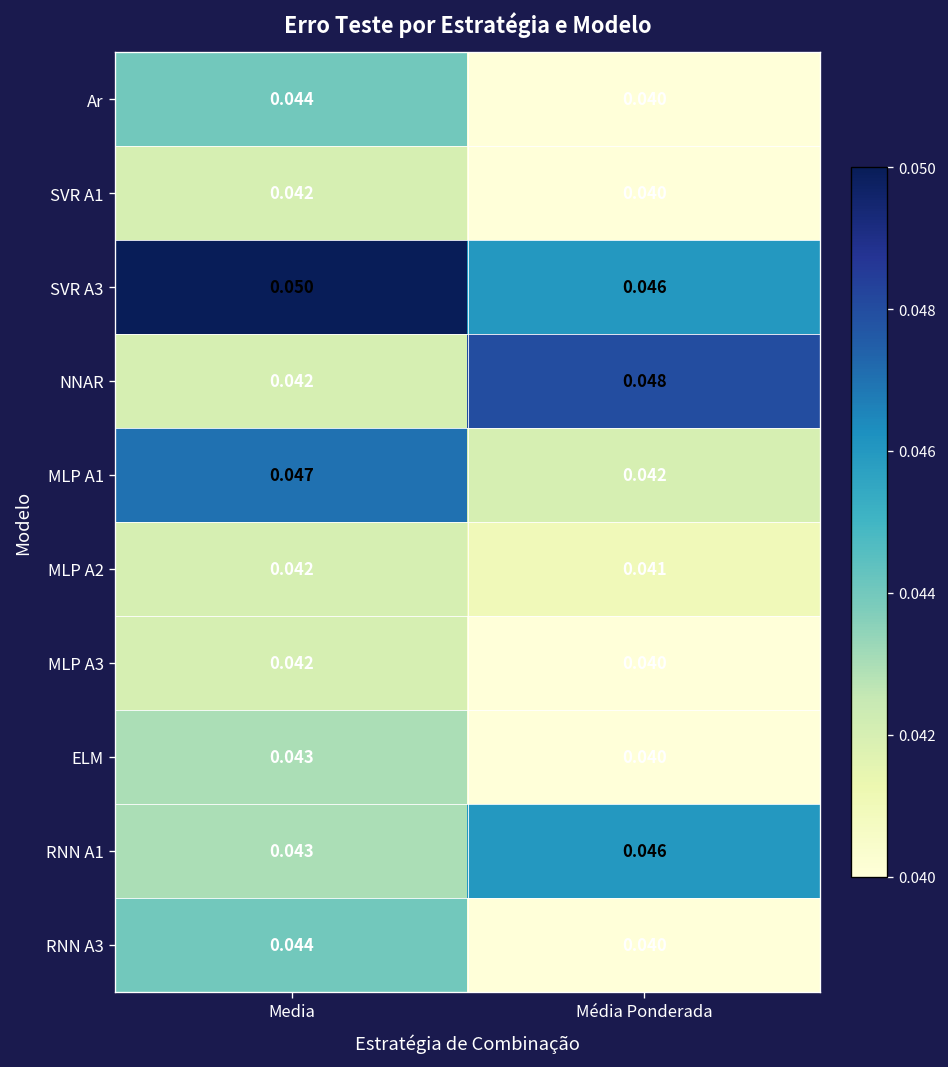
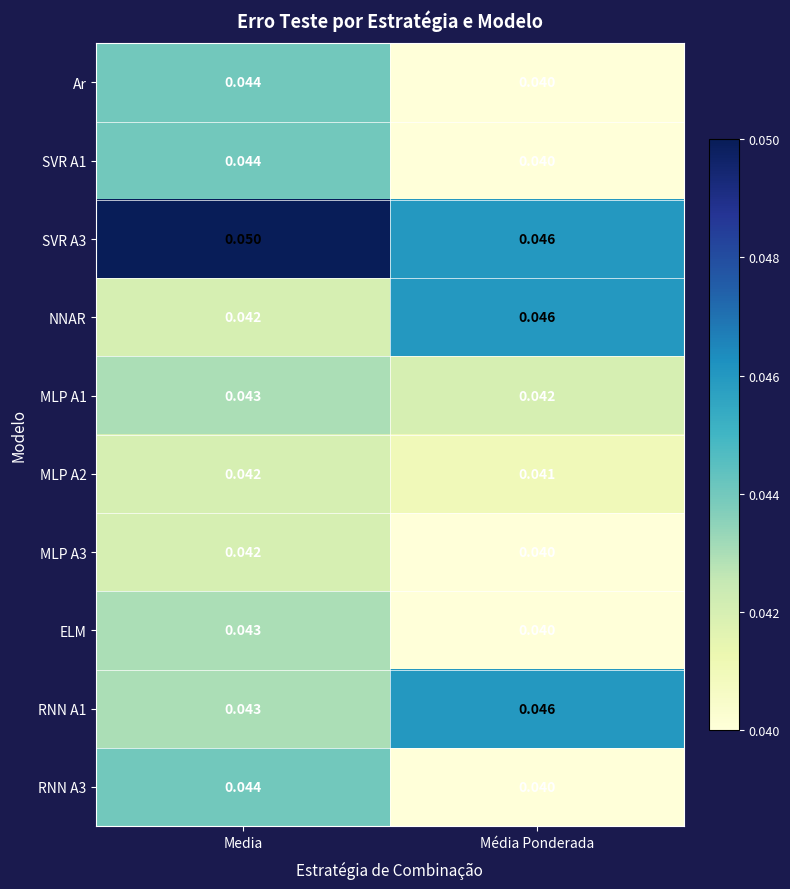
SVR A1, Media: 0.042 -> 0.044
NNAR, Média Ponderada: 0.048 -> 0.046
MLP A1, Media: 0.047 -> 0.043
